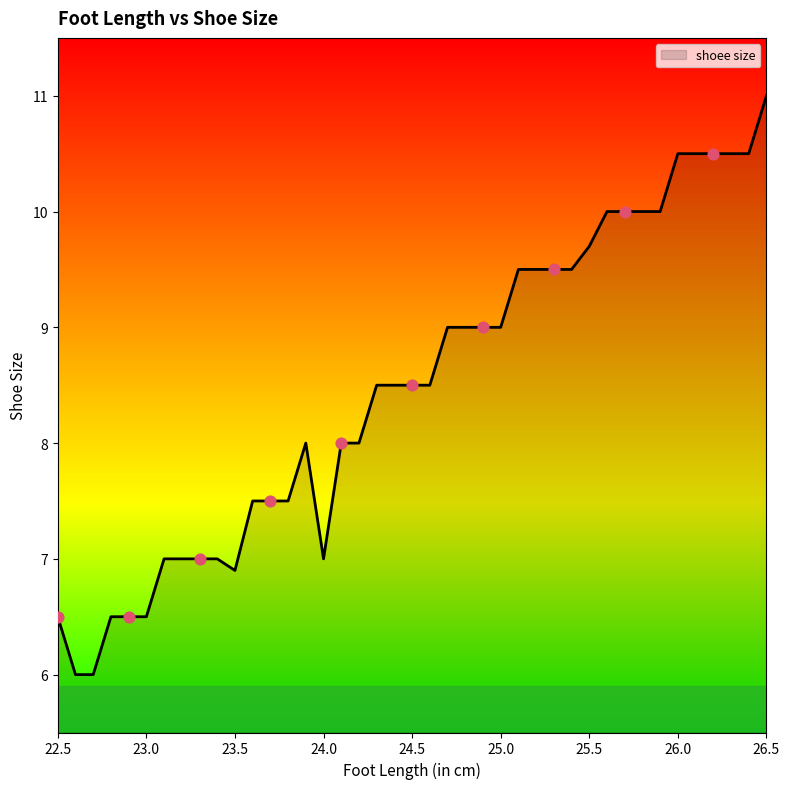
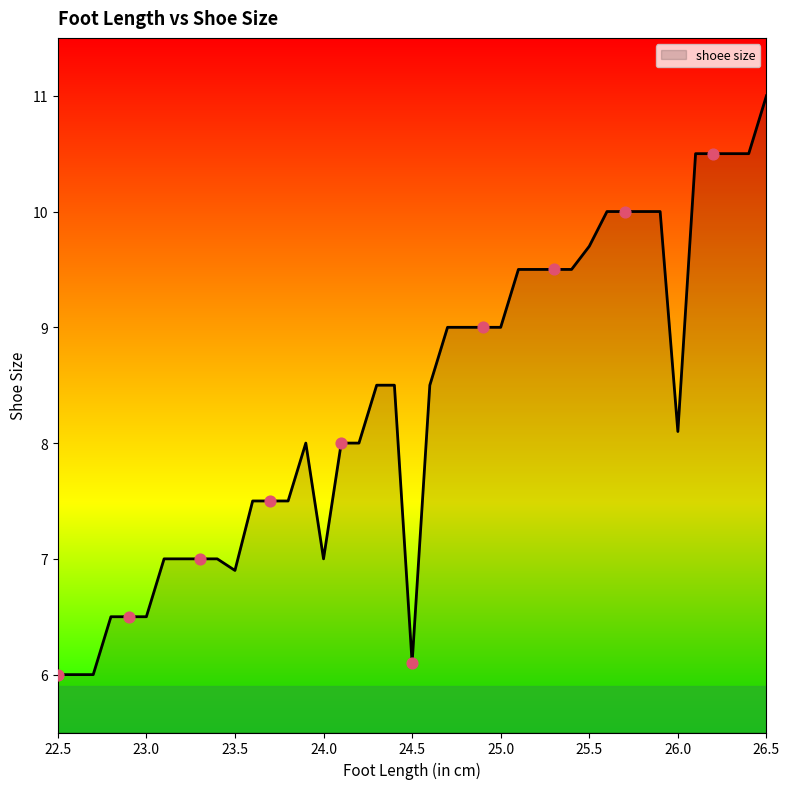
shoee size, 22.5: 6.5 -> 6.0
shoee size, 24.5: 8.5 -> 6.1
shoee size, 26.0: 10.5 -> 8.1
